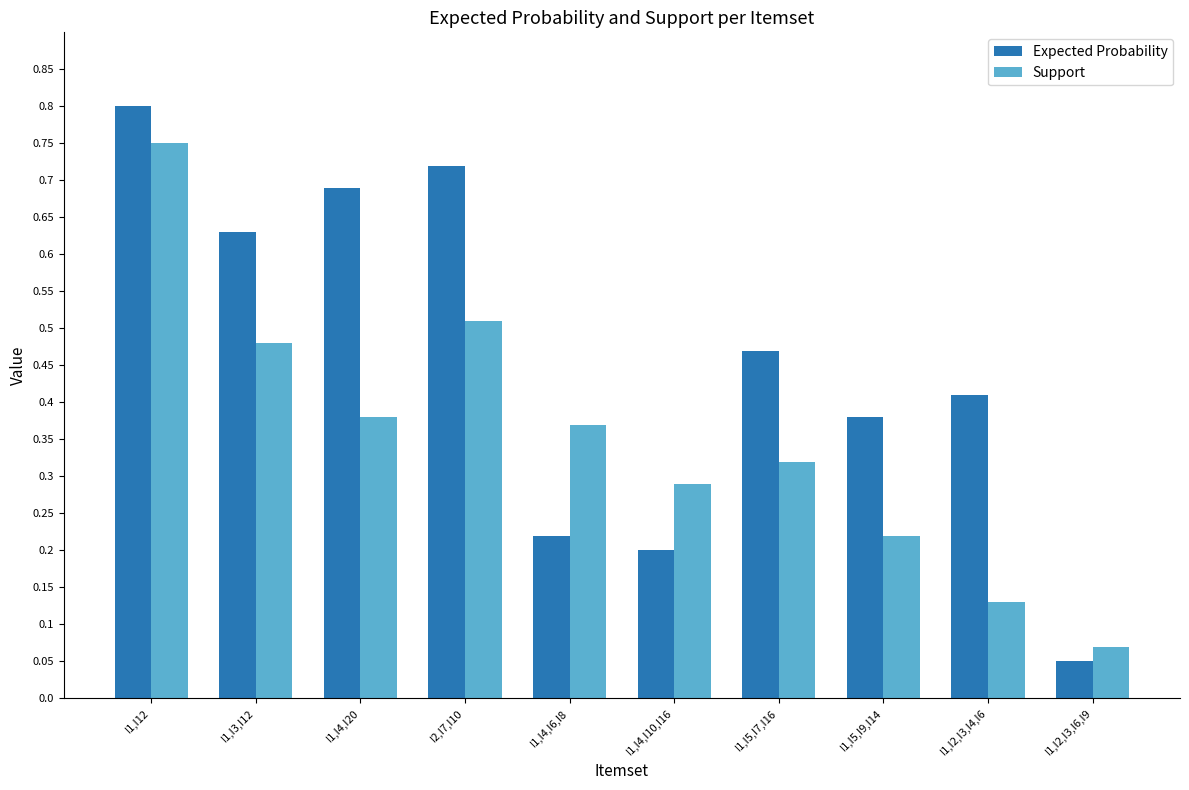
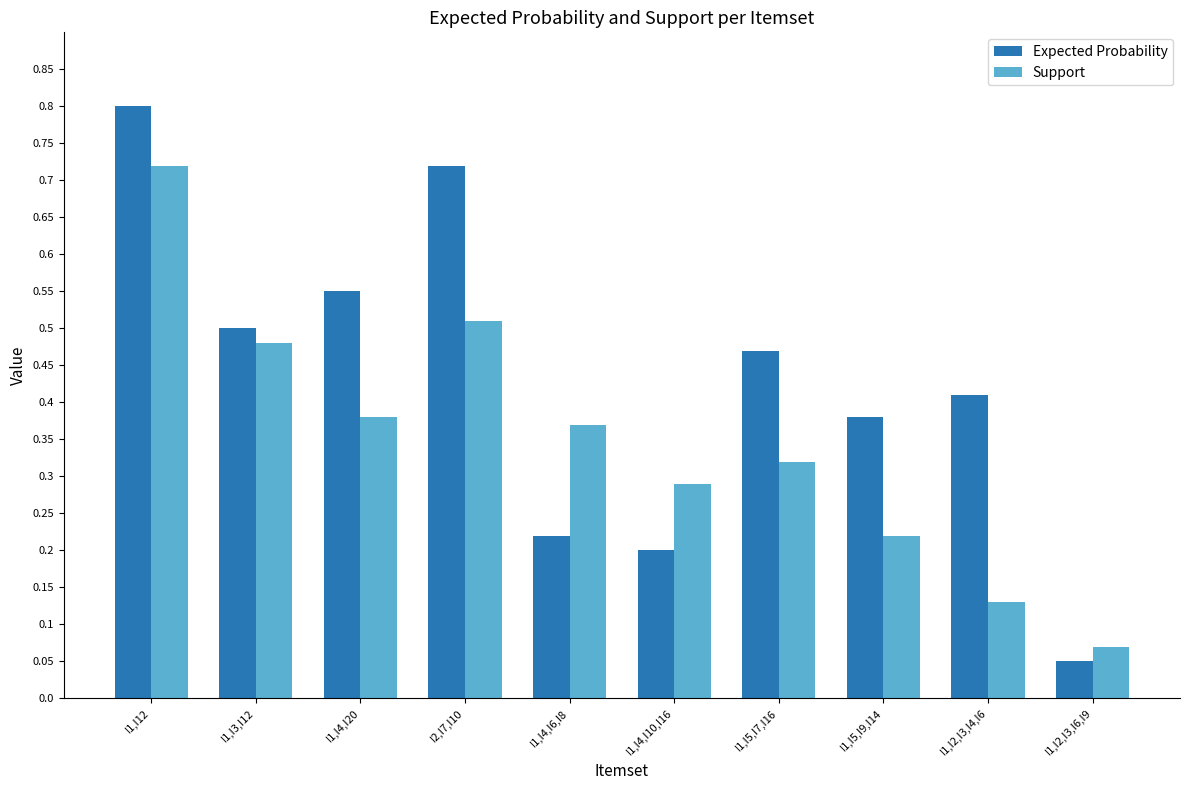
Support, I1,I12: 0.75 -> 0.72
Expected Probability, I1,I3,I12: 0.63 -> 0.50
Expected Probability, I1,I4,I20: 0.69 -> 0.55
